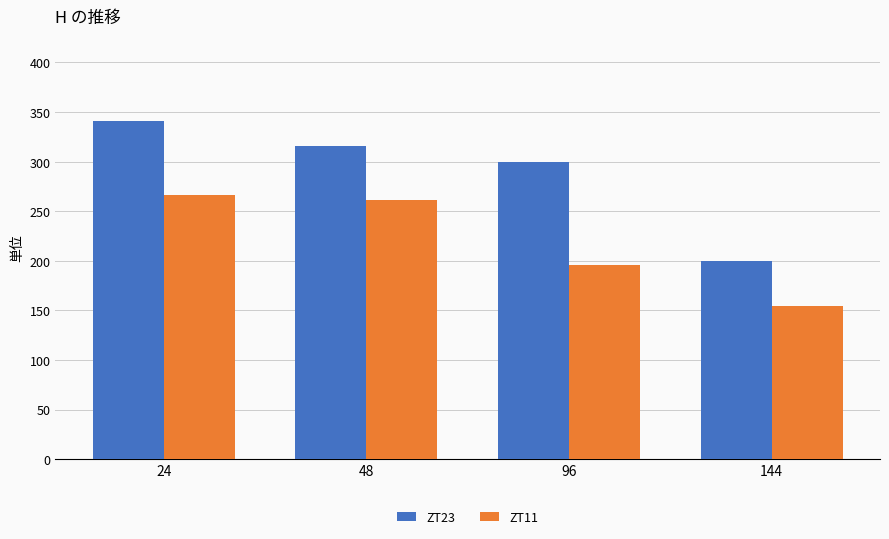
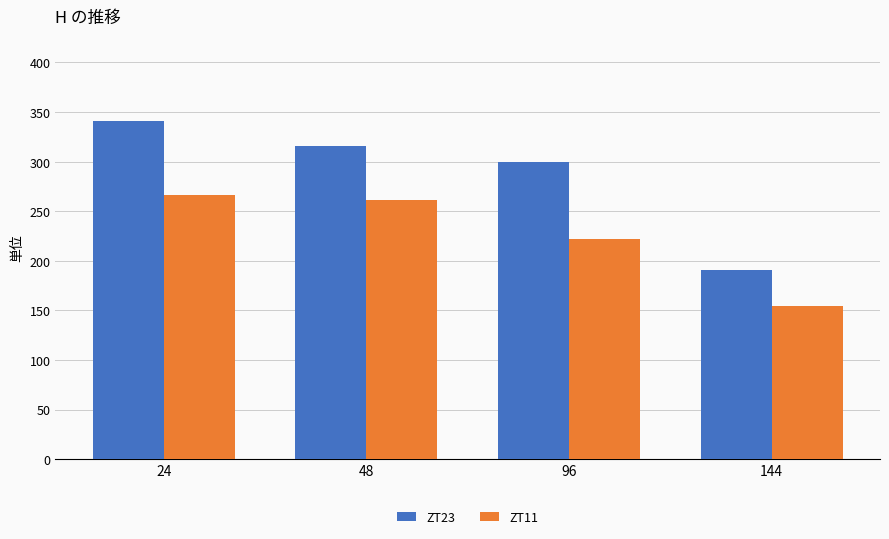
ZT11, 96: 200 -> 220
ZT23, 144: 200 -> 190
